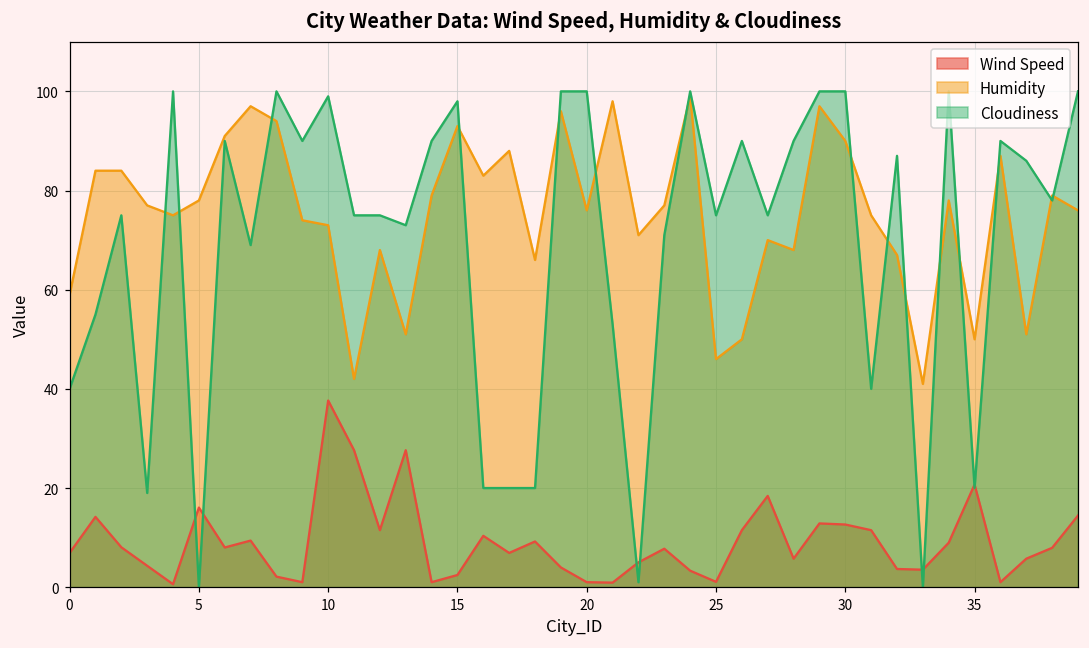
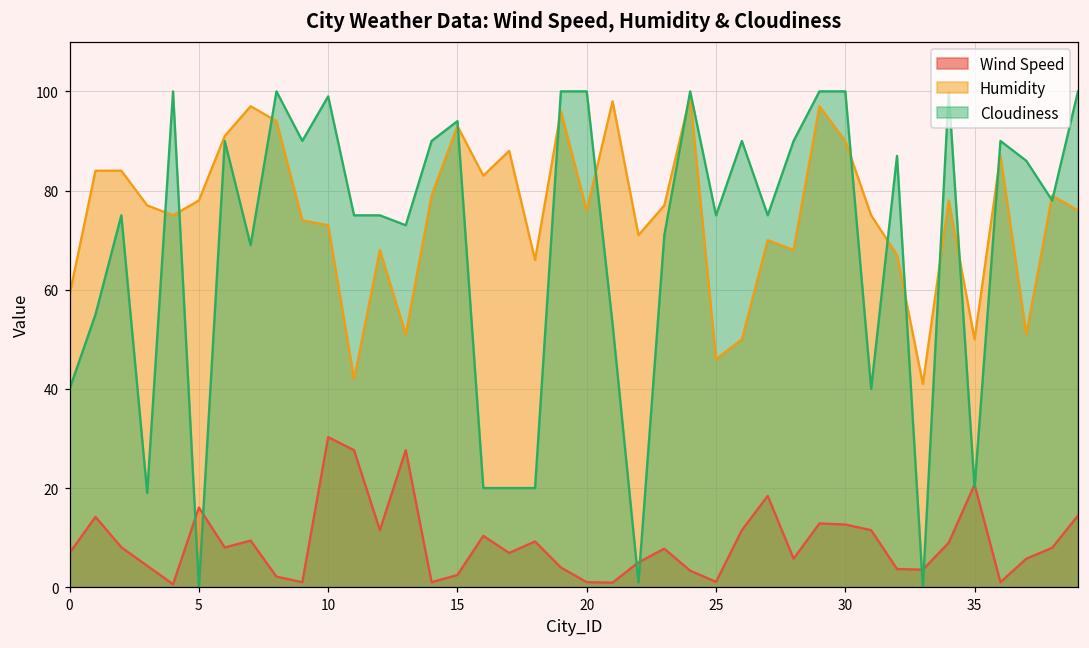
Wind Speed, 10: 38 -> 30
Cloudiness, 15: 98 -> 94
